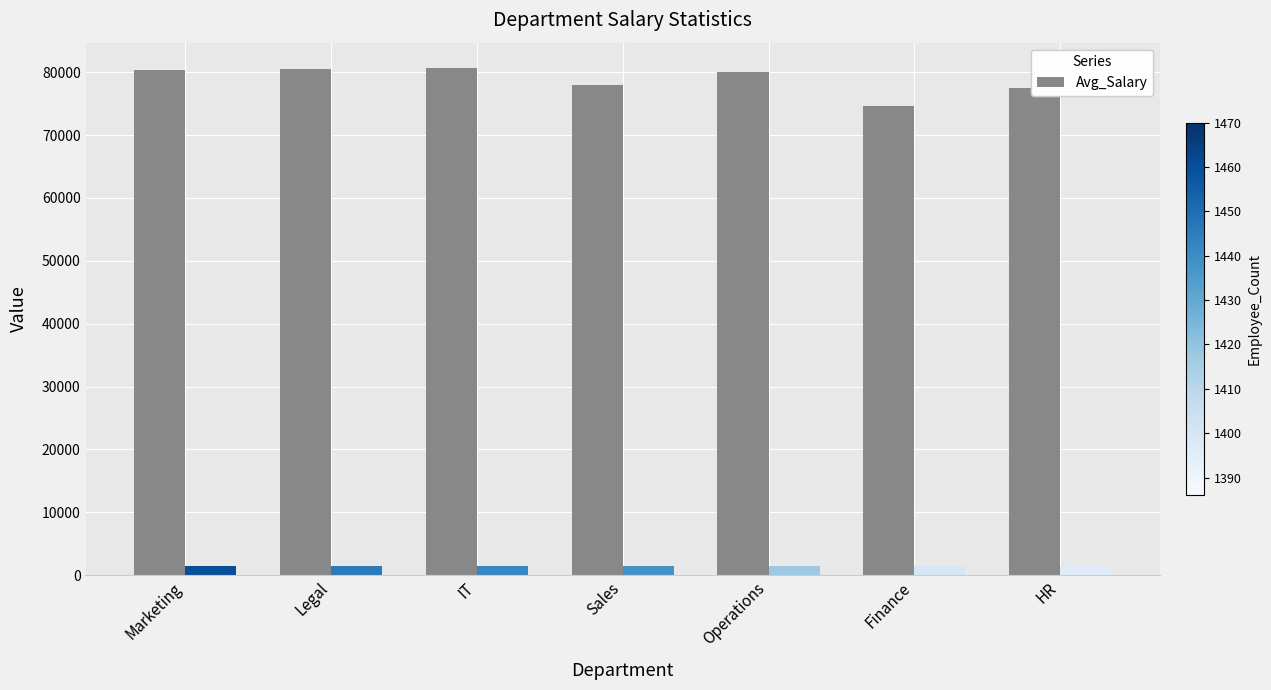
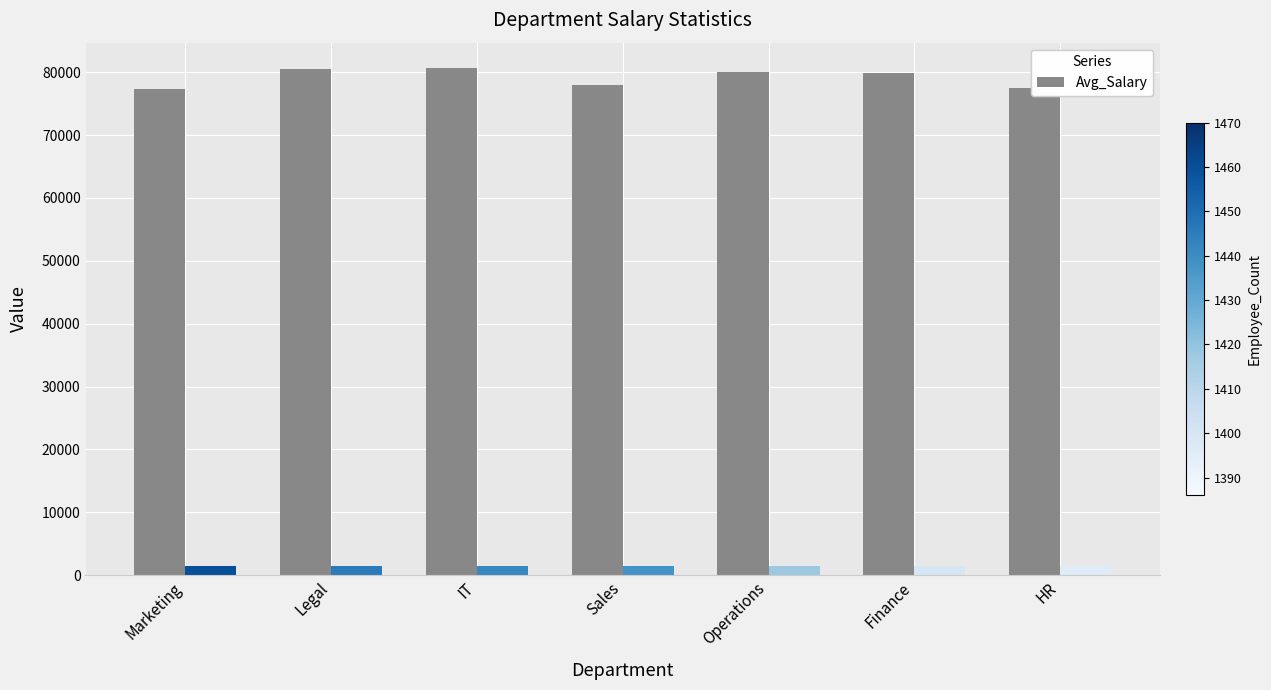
Avg_Salary, Marketing: 80000 -> 77000
Avg_Salary, Finance: 75000 -> 80000
